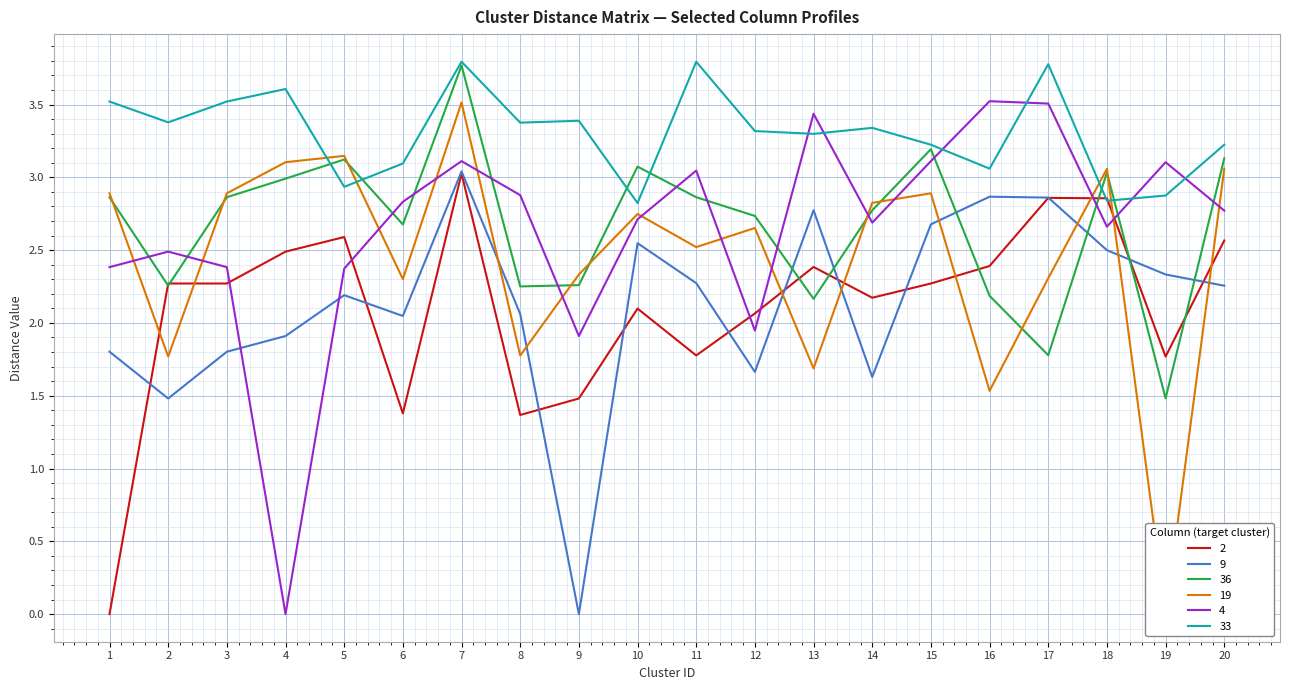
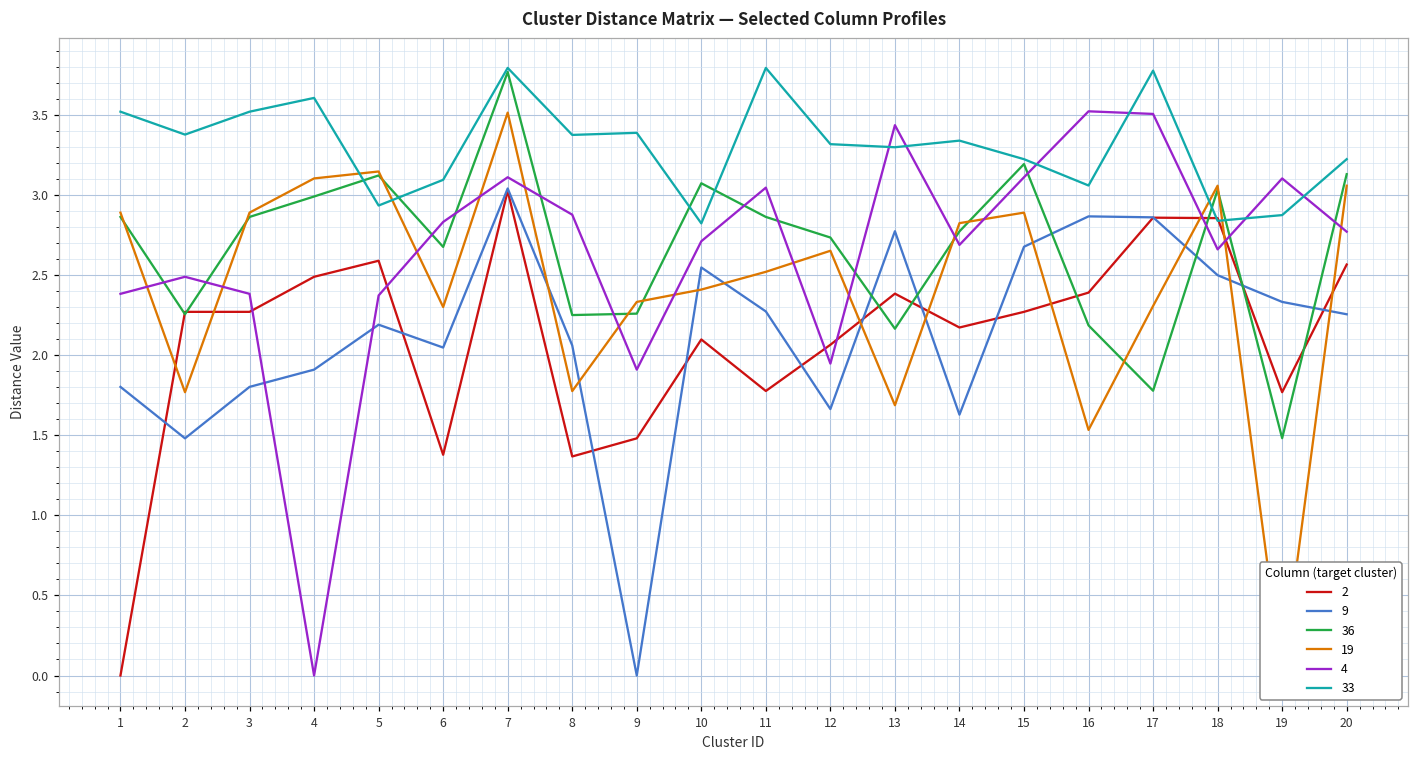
19, 10: 2.75 -> 2.41
